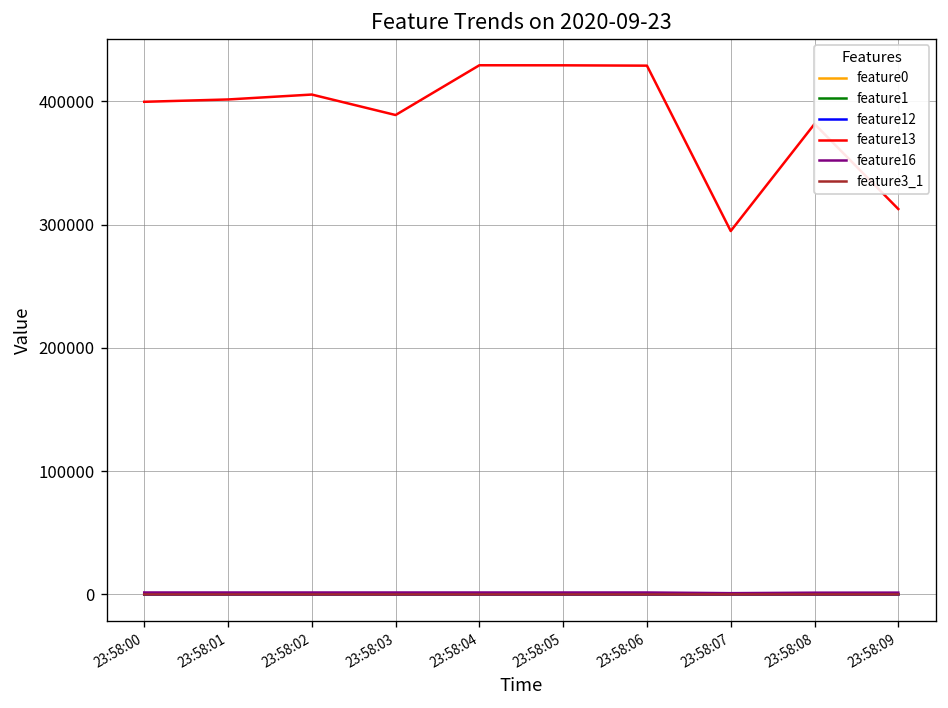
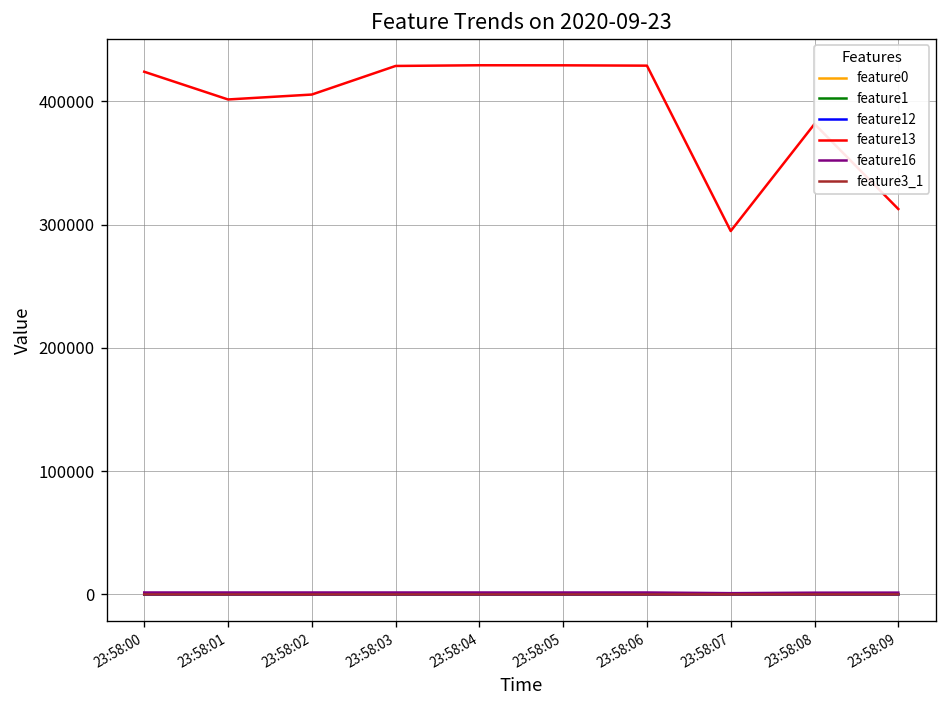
feature13, 23:58:00: 400000 -> 424000
feature13, 23:58:03: 389000 -> 429000
